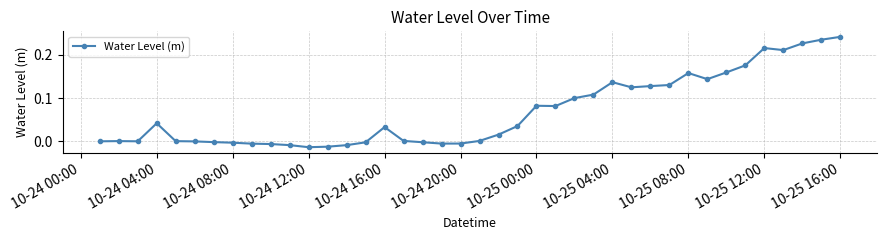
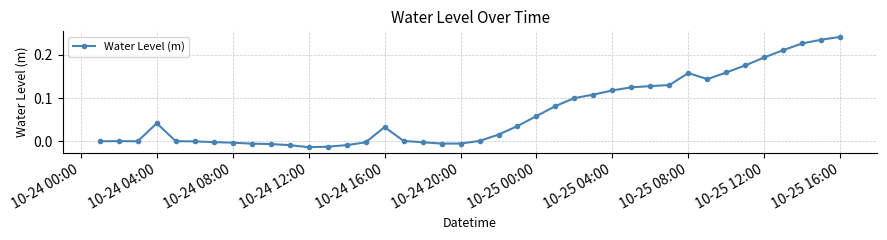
10-25 00:00: 0.08 -> 0.06
10-25 04:00: 0.14 -> 0.12
10-25 12:00: 0.22 -> 0.19
